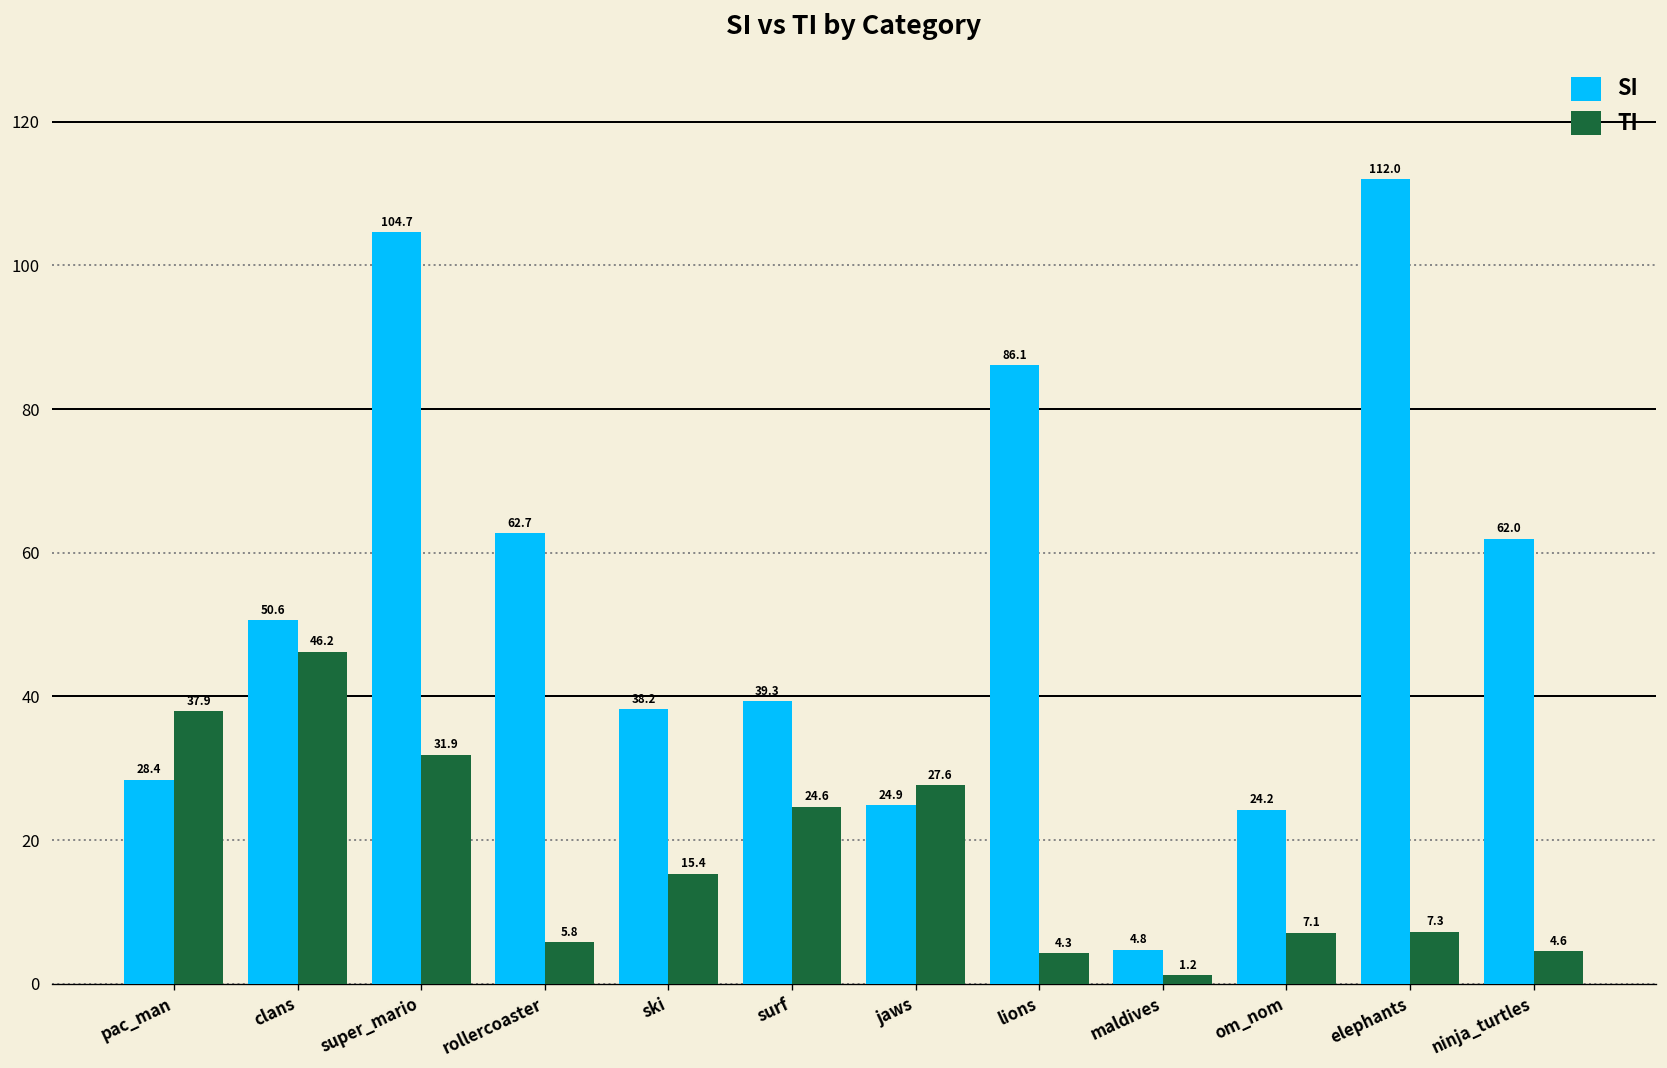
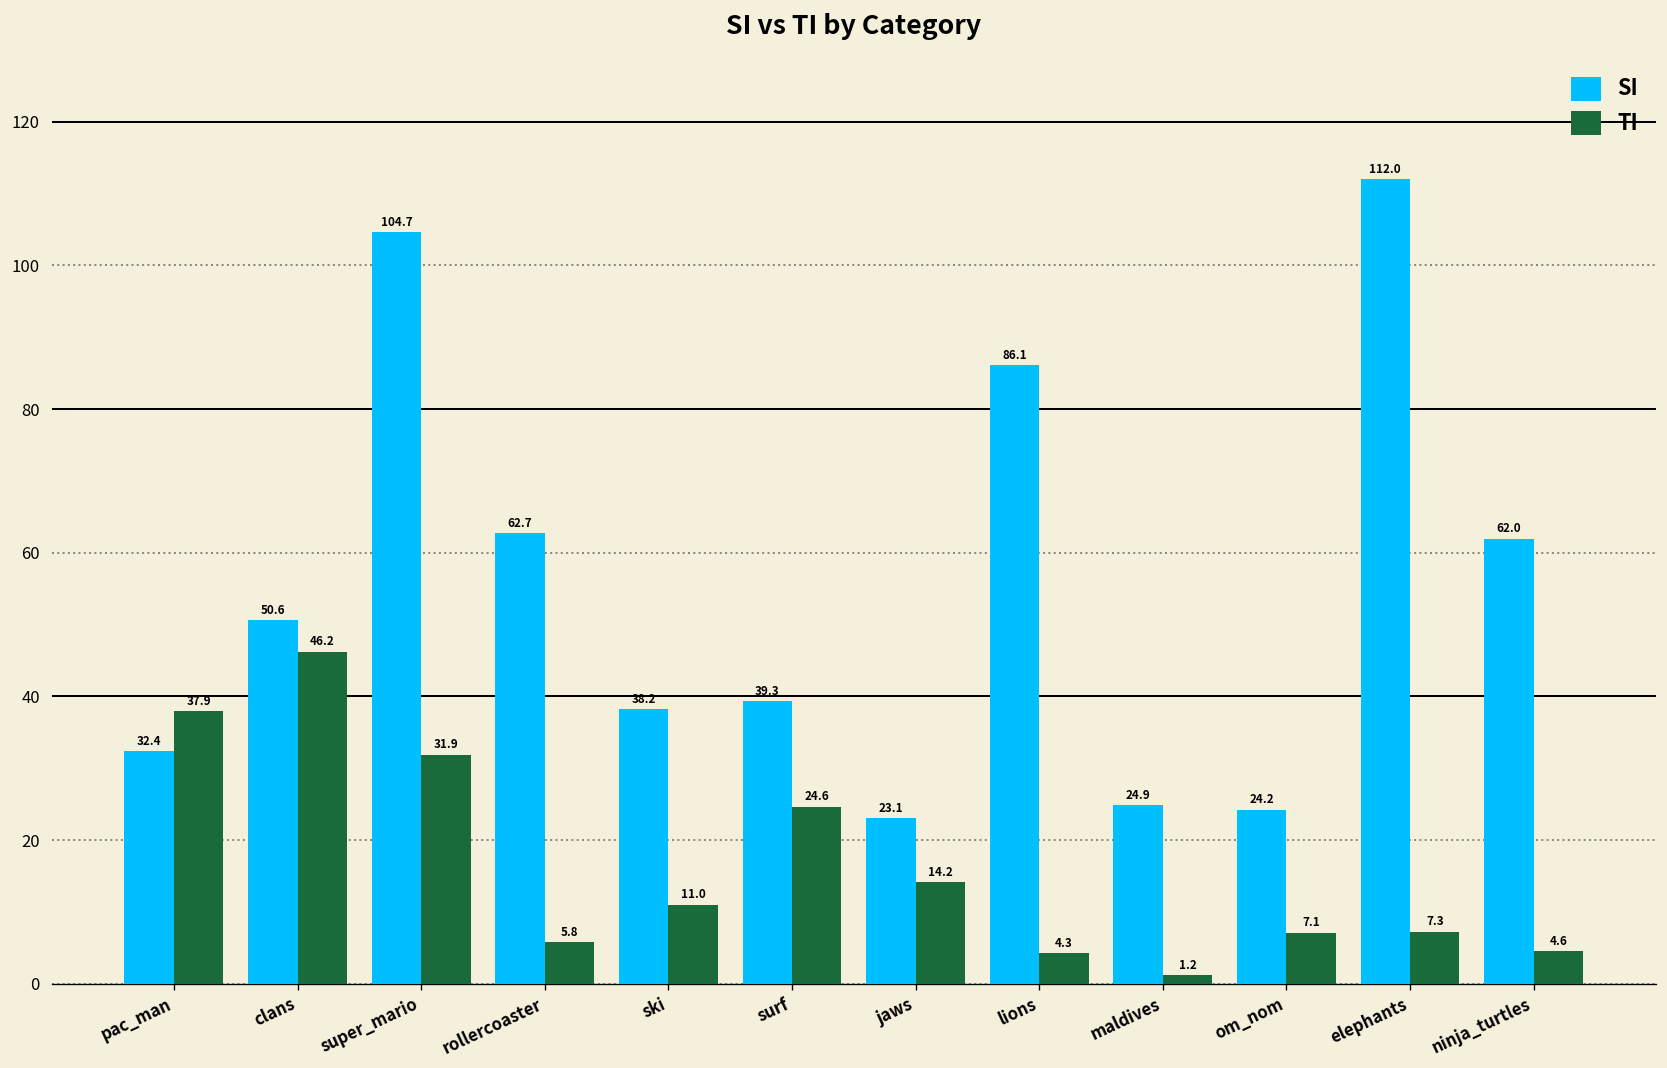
SI, pac_man: 28.4 -> 32.4
TI, ski: 15.4 -> 11.0
SI, jaws: 24.9 -> 23.1
TI, jaws: 27.6 -> 14.2
SI, maldives: 4.8 -> 24.9
